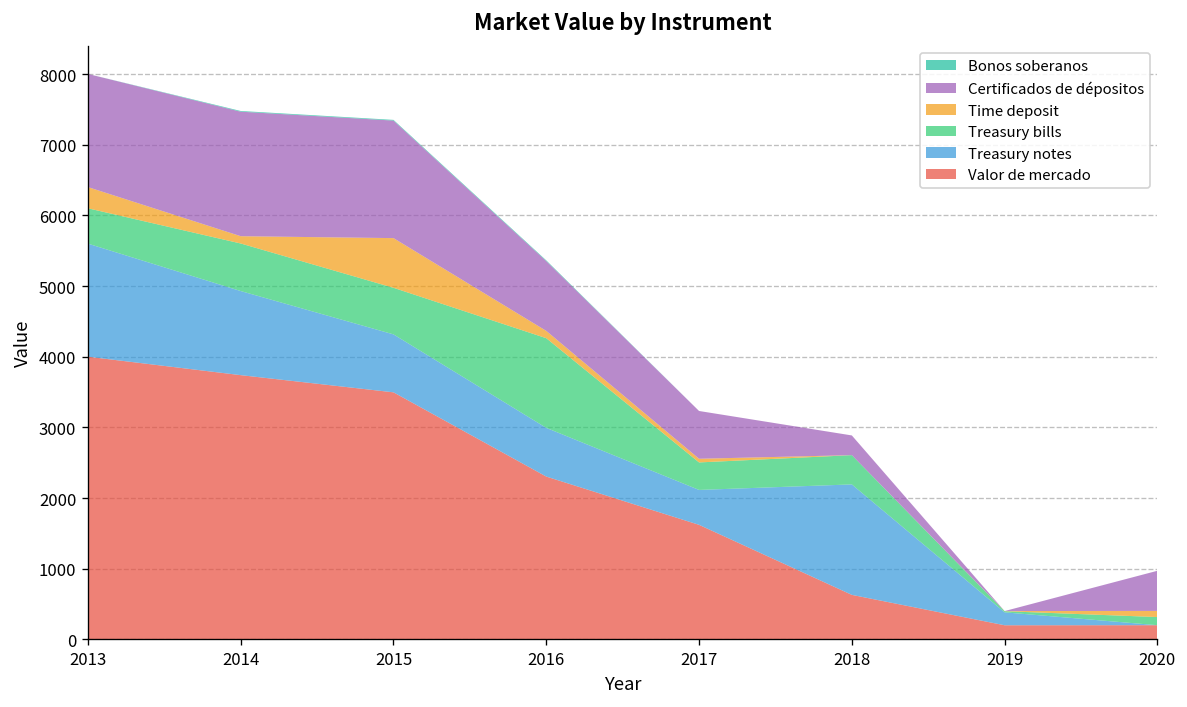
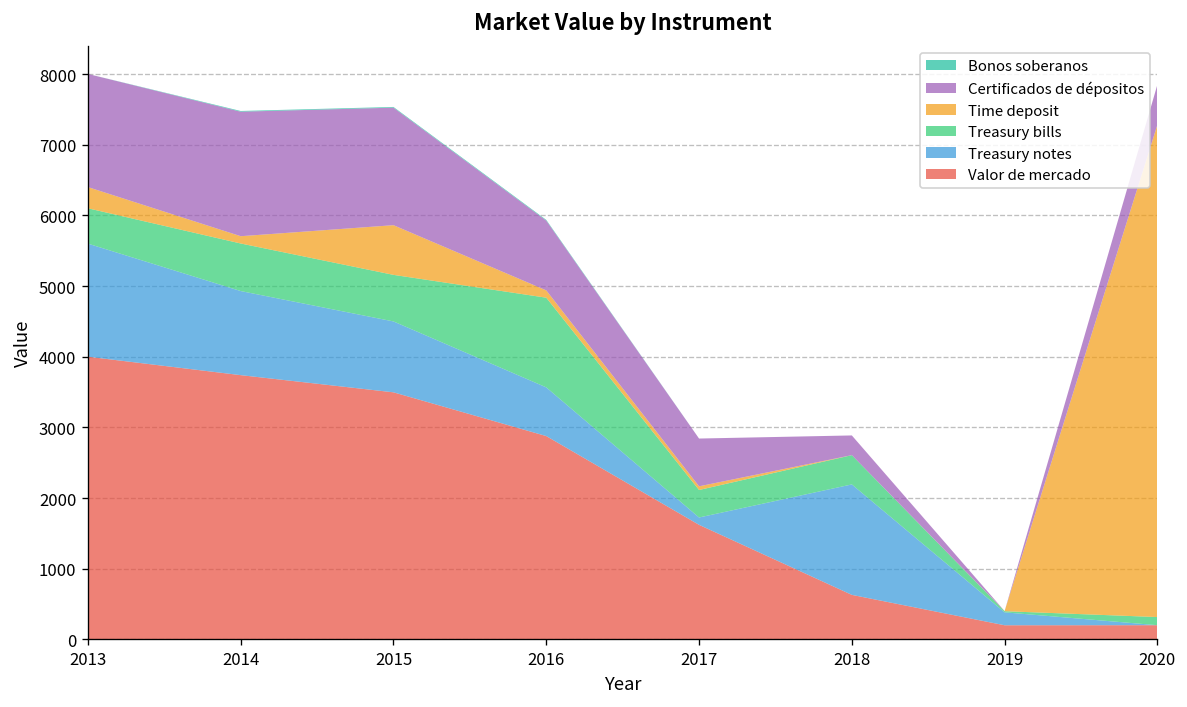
Treasury notes, 2015: 800 -> 1000
Valor de mercado, 2016: 2300 -> 2900
Treasury notes, 2017: 500 -> 100
Time deposit, 2020: 100 -> 7000
